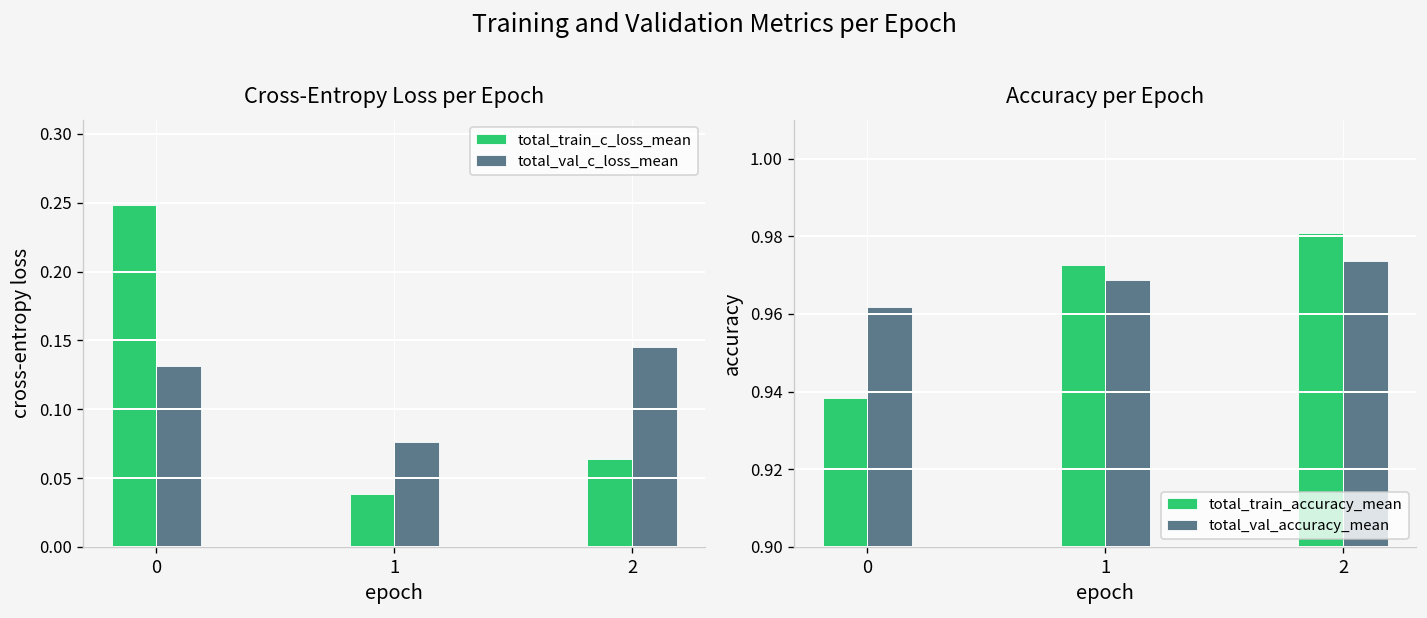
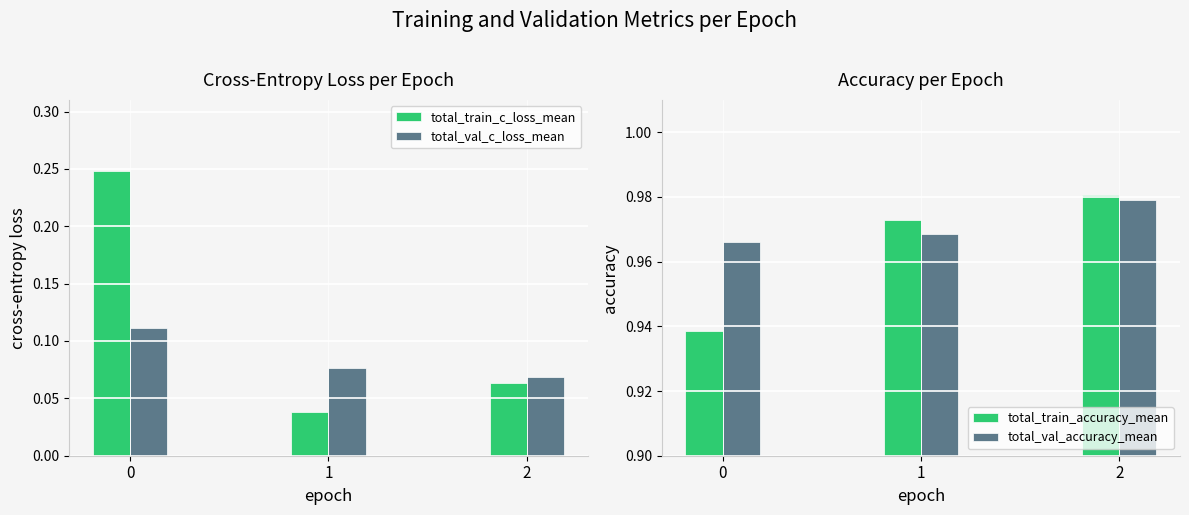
Cross-Entropy Loss per Epoch, total_val_c_loss_mean, 0: 0.132 -> 0.112
Cross-Entropy Loss per Epoch, total_val_c_loss_mean, 2: 0.145 -> 0.068
Accuracy per Epoch, total_val_accuracy_mean, 0: 0.962 -> 0.966
Accuracy per Epoch, total_val_accuracy_mean, 2: 0.974 -> 0.979
